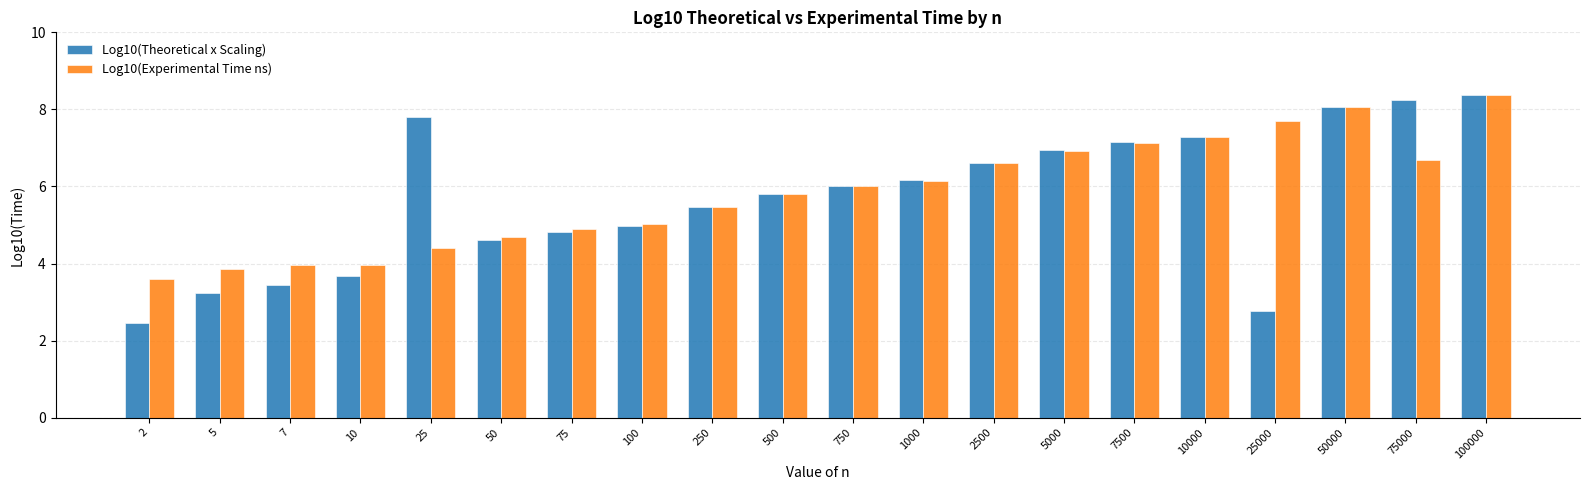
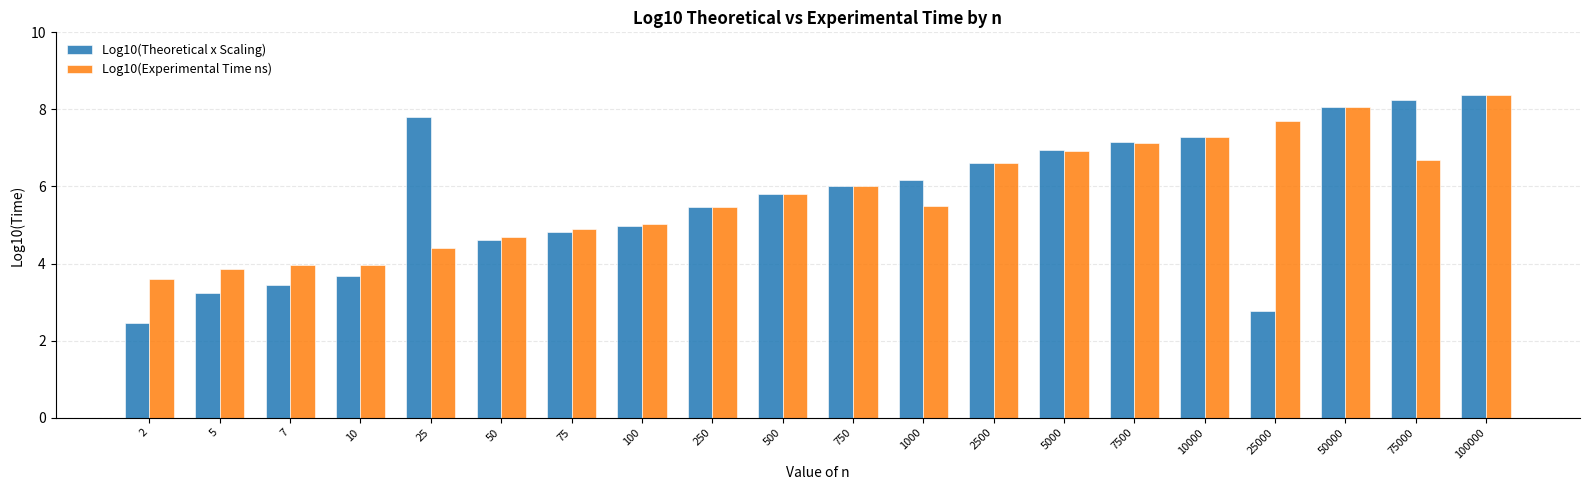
Log10(Experimental Time ns), 1000: 6.2 -> 5.5
